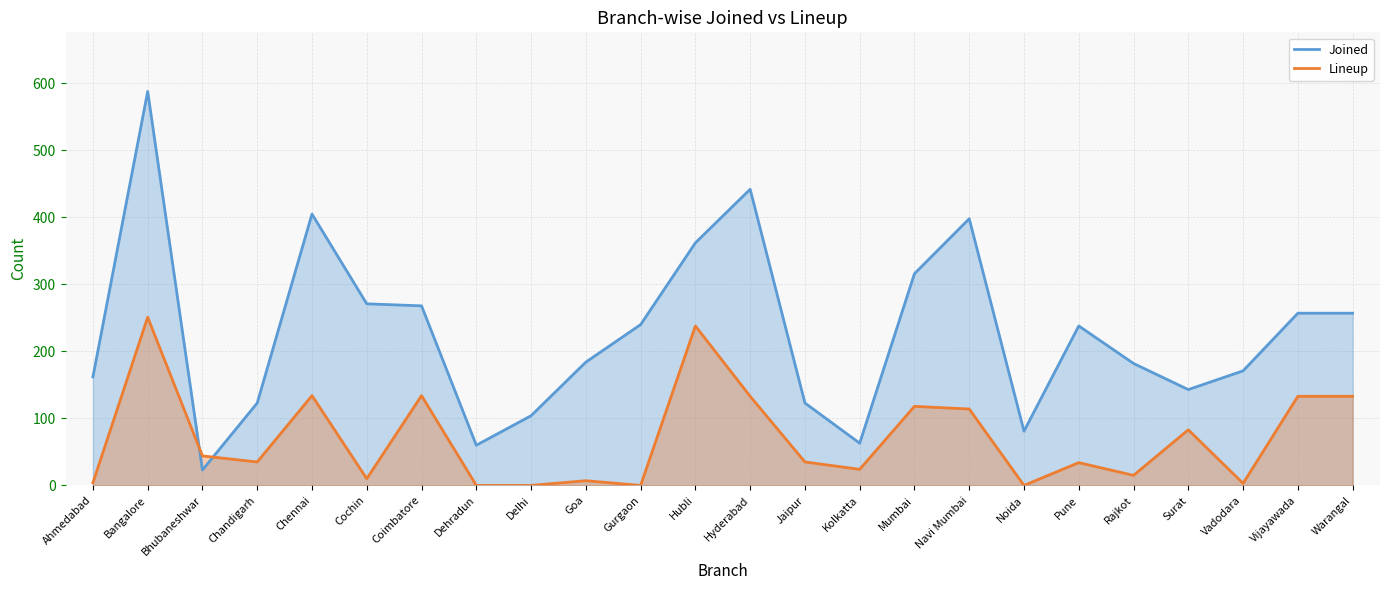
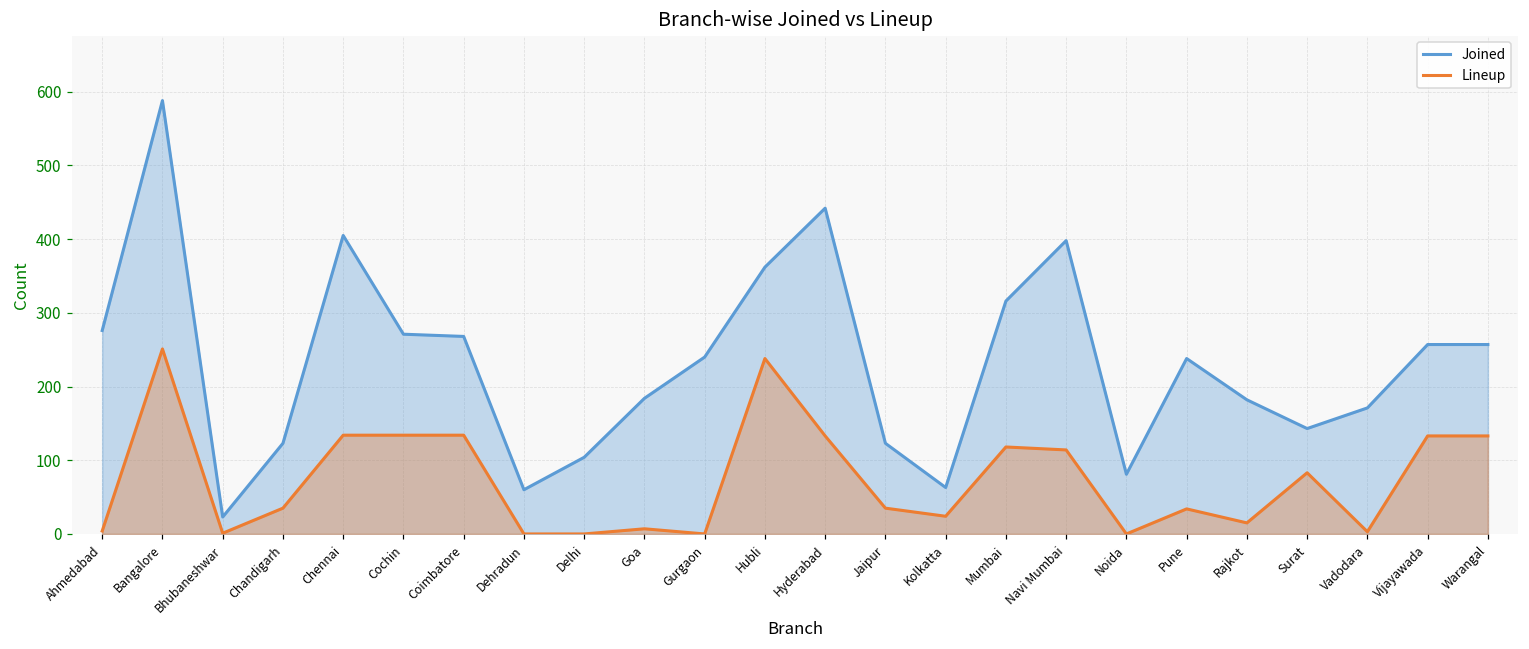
Joined, Ahmedabad: 160 -> 280
Lineup, Bhubaneshwar: 40 -> 0
Lineup, Cochin: 10 -> 130
